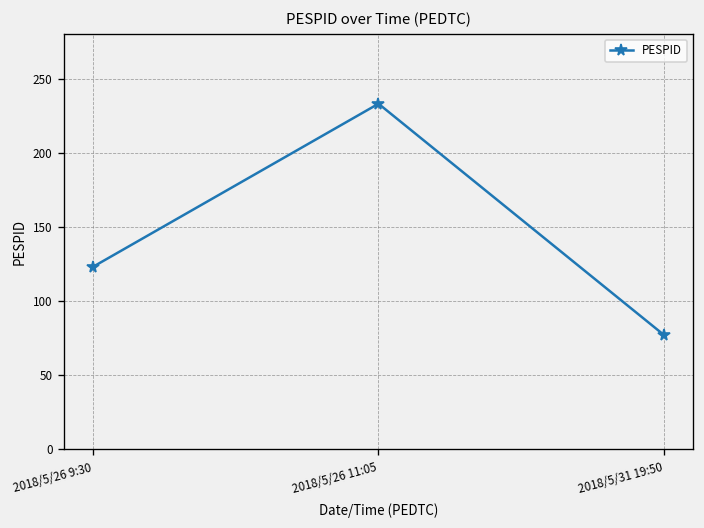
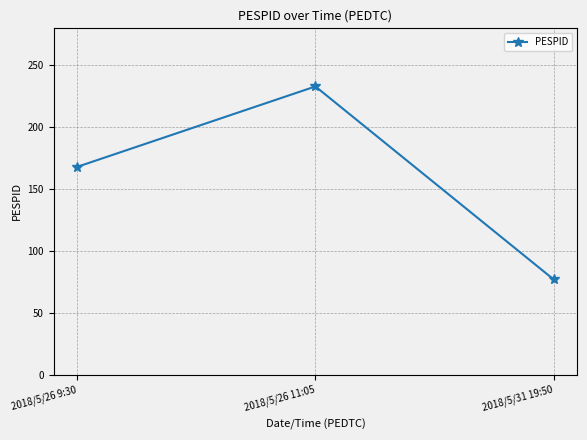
2018/5/26 9:30: 123 -> 168
